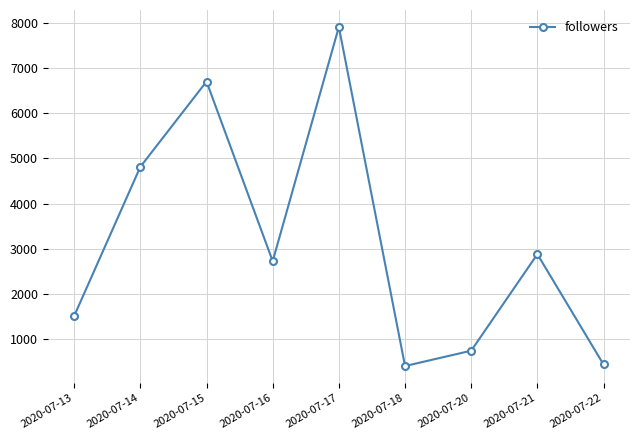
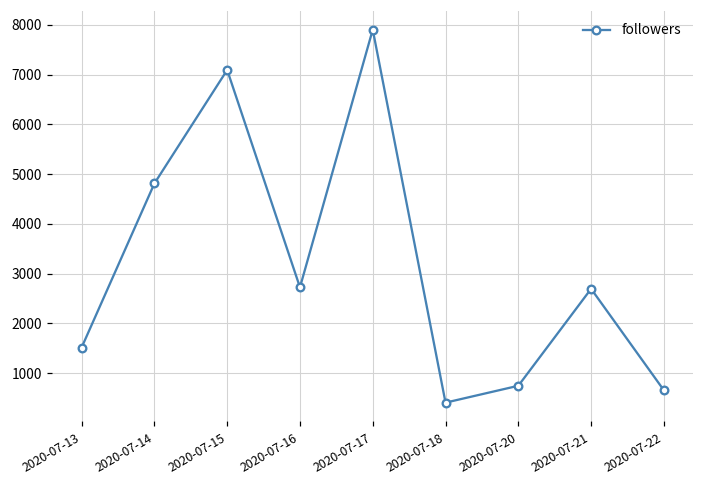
2020-07-15: 6700 -> 7100
2020-07-21: 2900 -> 2700
2020-07-22: 400 -> 700
